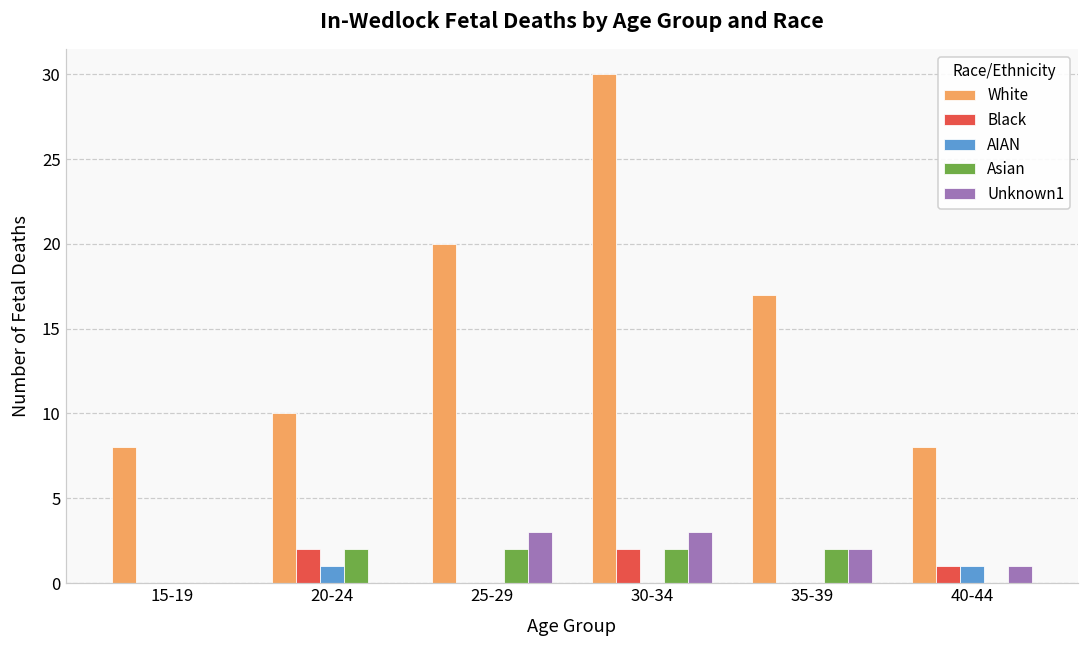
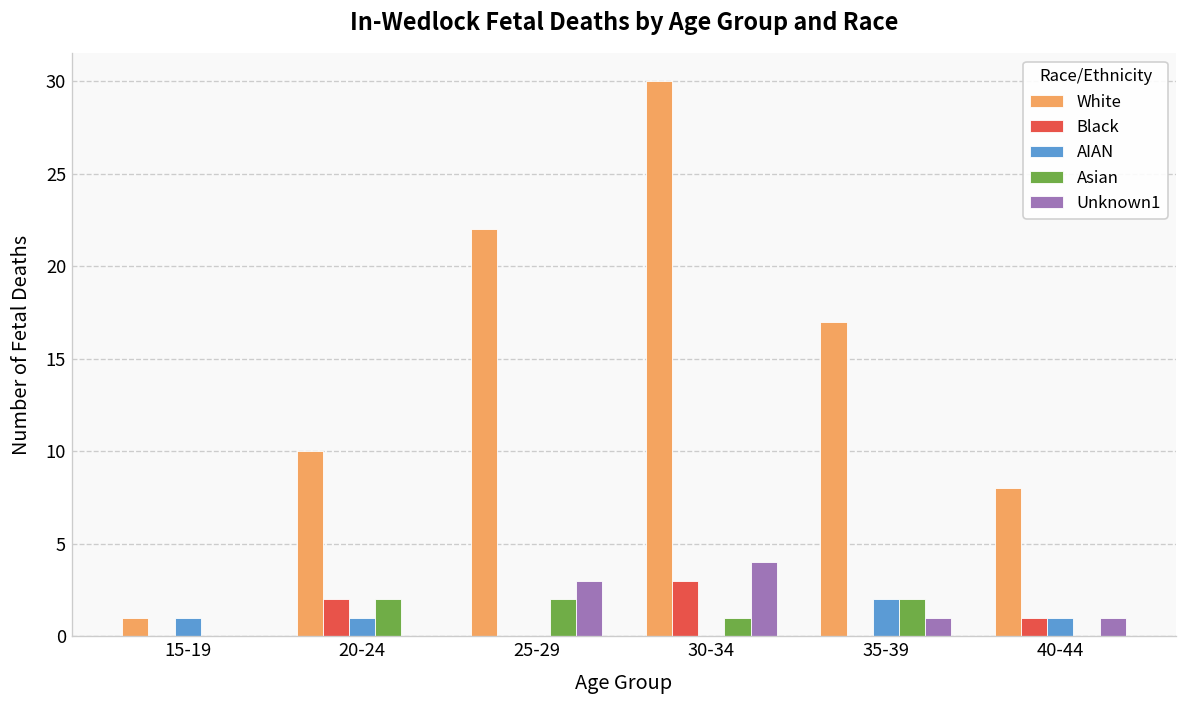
White, 15-19: 8 -> 1
AIAN, 15-19: 0 -> 1
White, 25-29: 20 -> 22
Black, 30-34: 2 -> 3
Asian, 30-34: 2 -> 1
Unknown1, 30-34: 3 -> 4
AIAN, 35-39: 0 -> 2
Unknown1, 35-39: 2 -> 1
